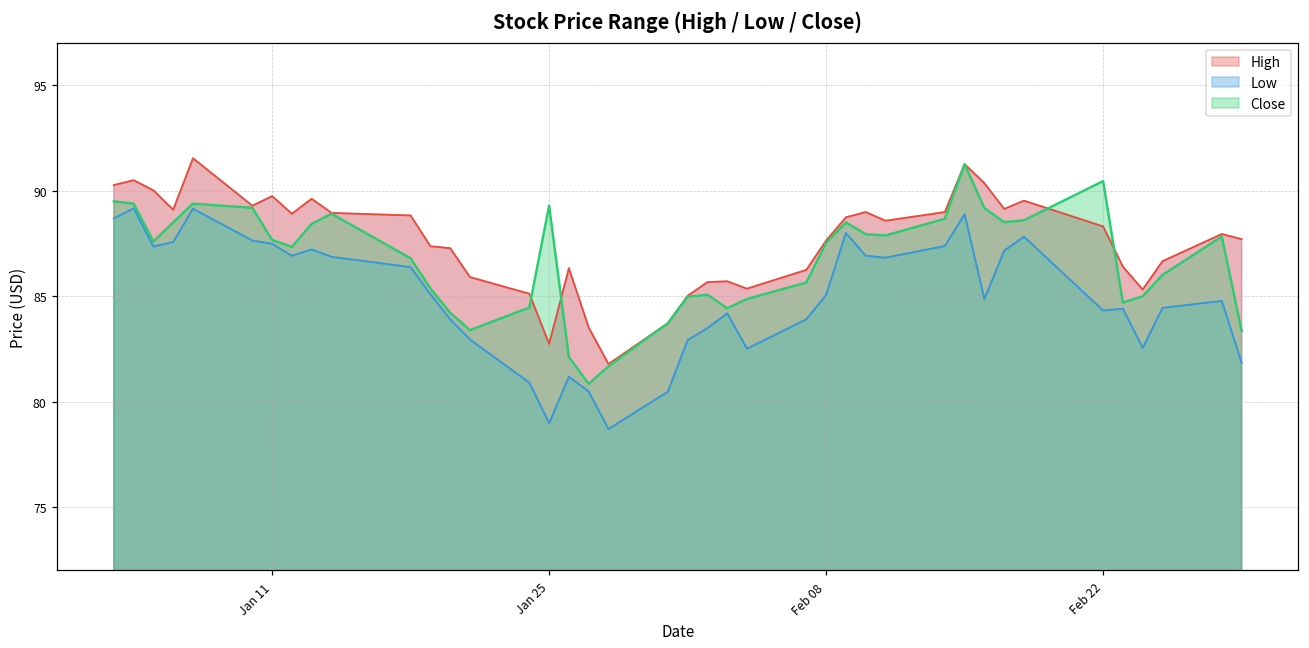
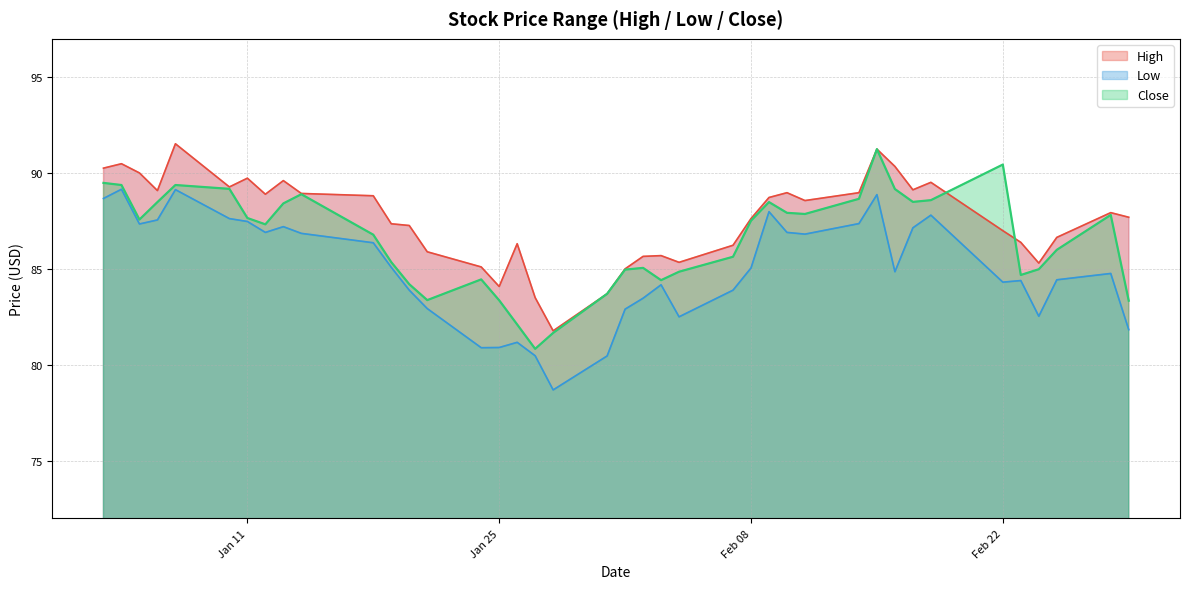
High, Jan 25: 82.7 -> 84.1
Low, Jan 25: 79.0 -> 80.9
Close, Jan 25: 89.3 -> 83.4
High, Feb 22: 88.3 -> 87.0
